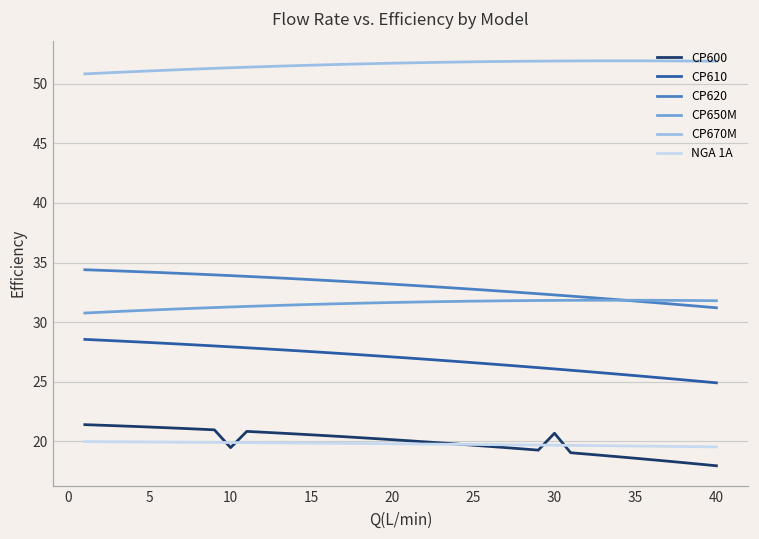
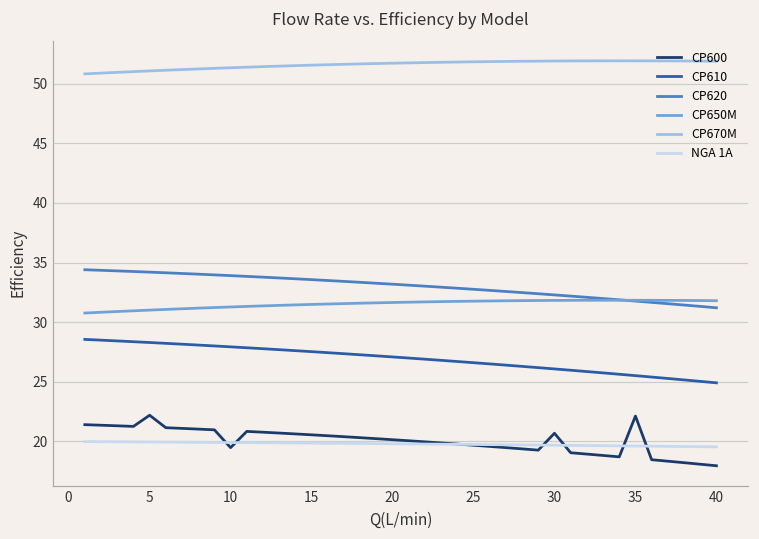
CP600, 5: 21.2 -> 22.2
CP600, 35: 18.6 -> 22.1
